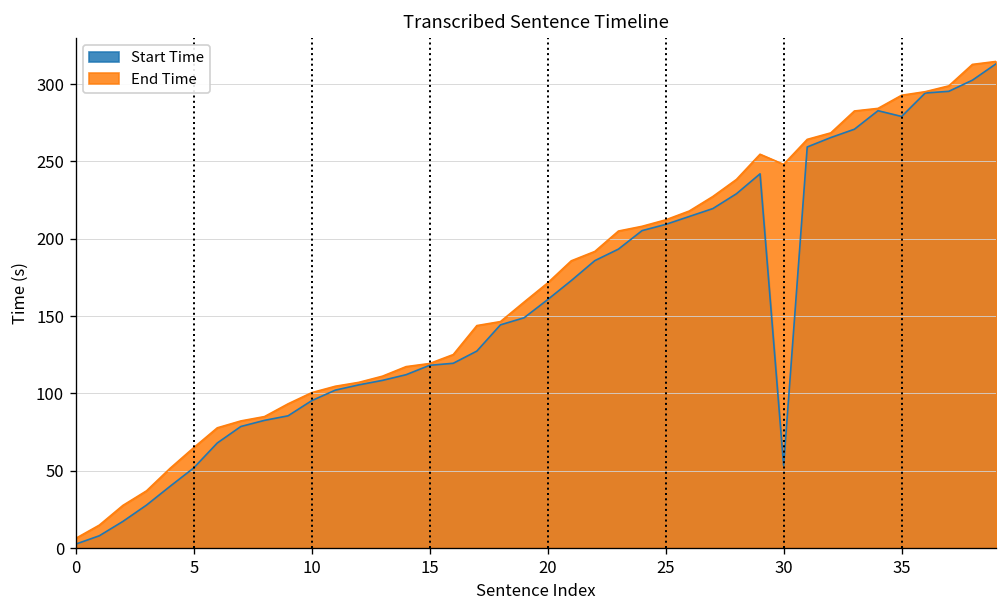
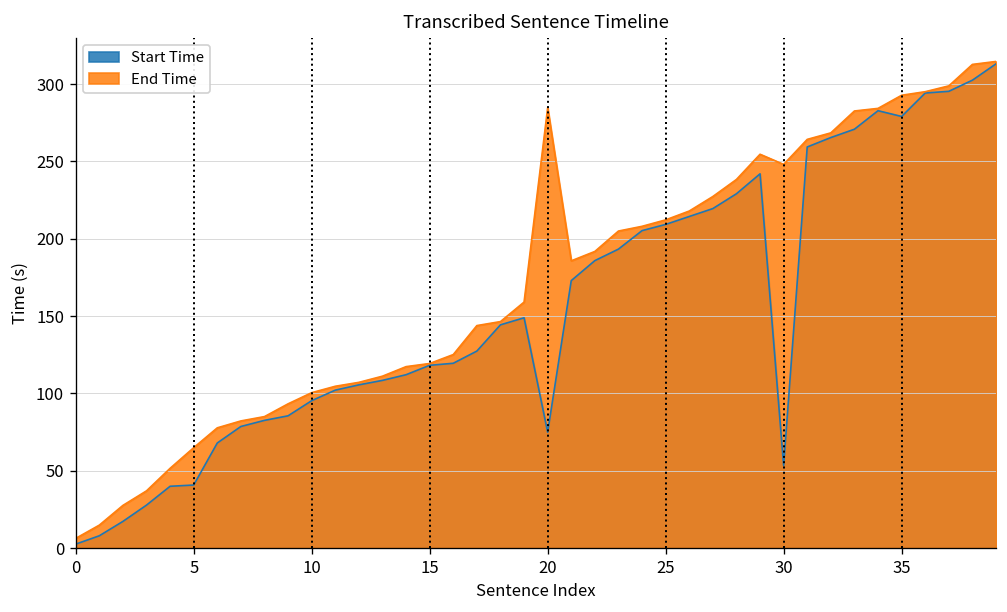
Start Time, 5: 52 -> 41
Start Time, 20: 161 -> 75
End Time, 20: 171 -> 285
